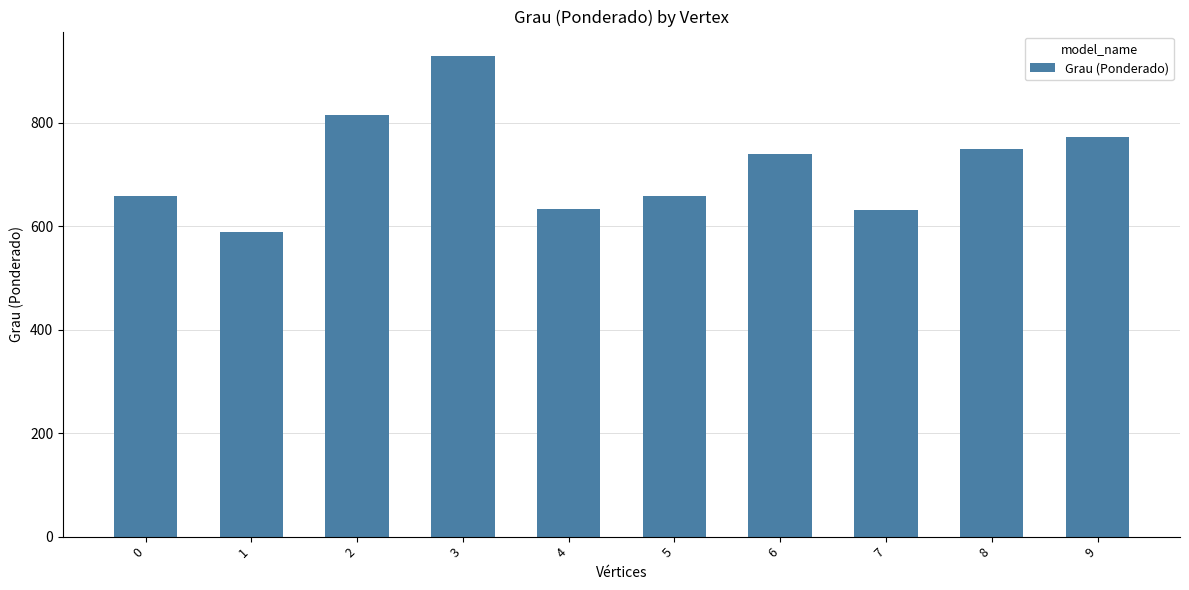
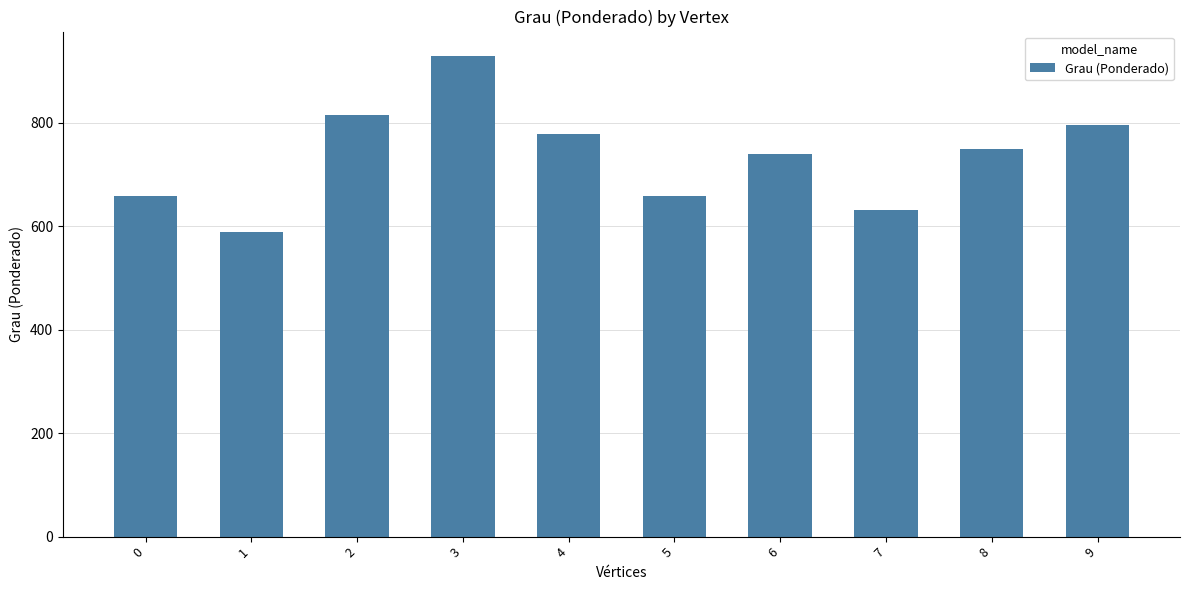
4: 630 -> 780
9: 770 -> 800
